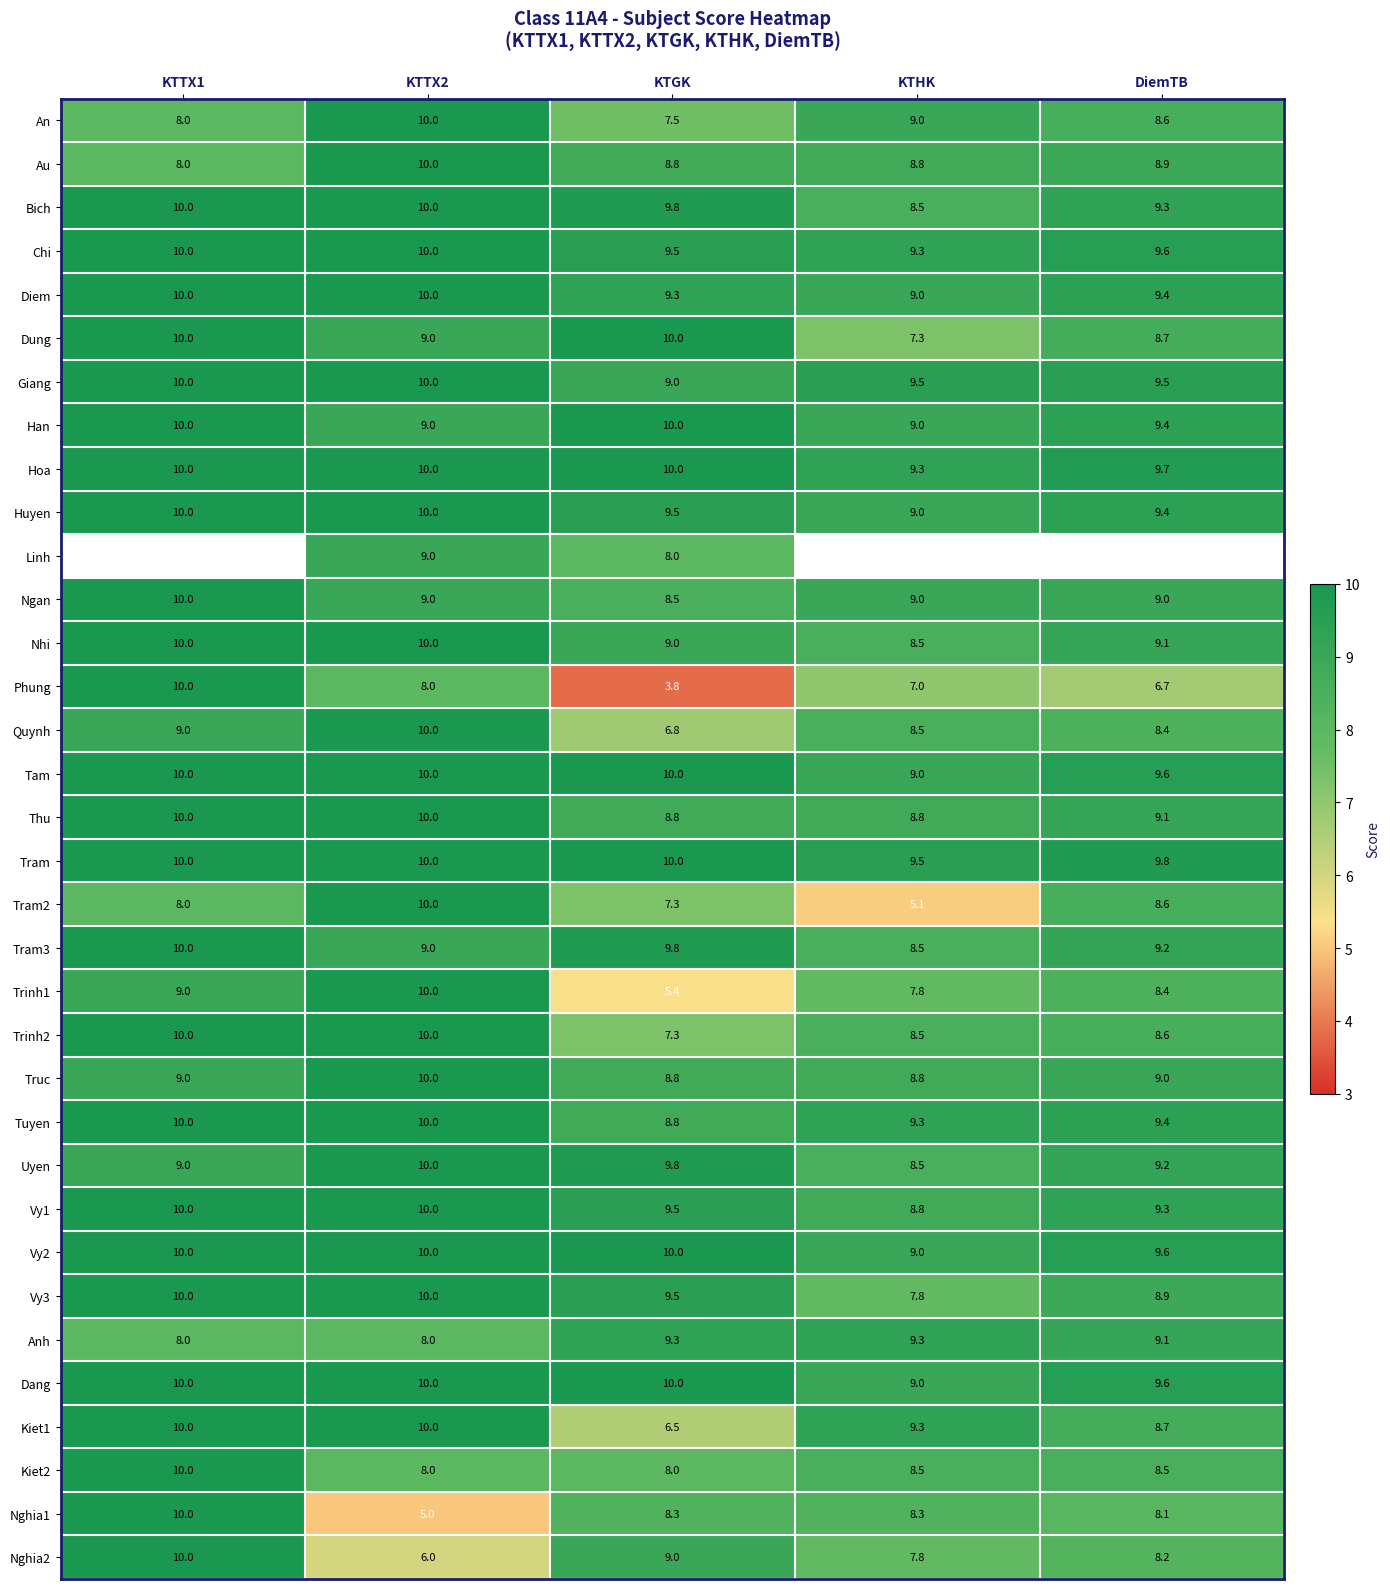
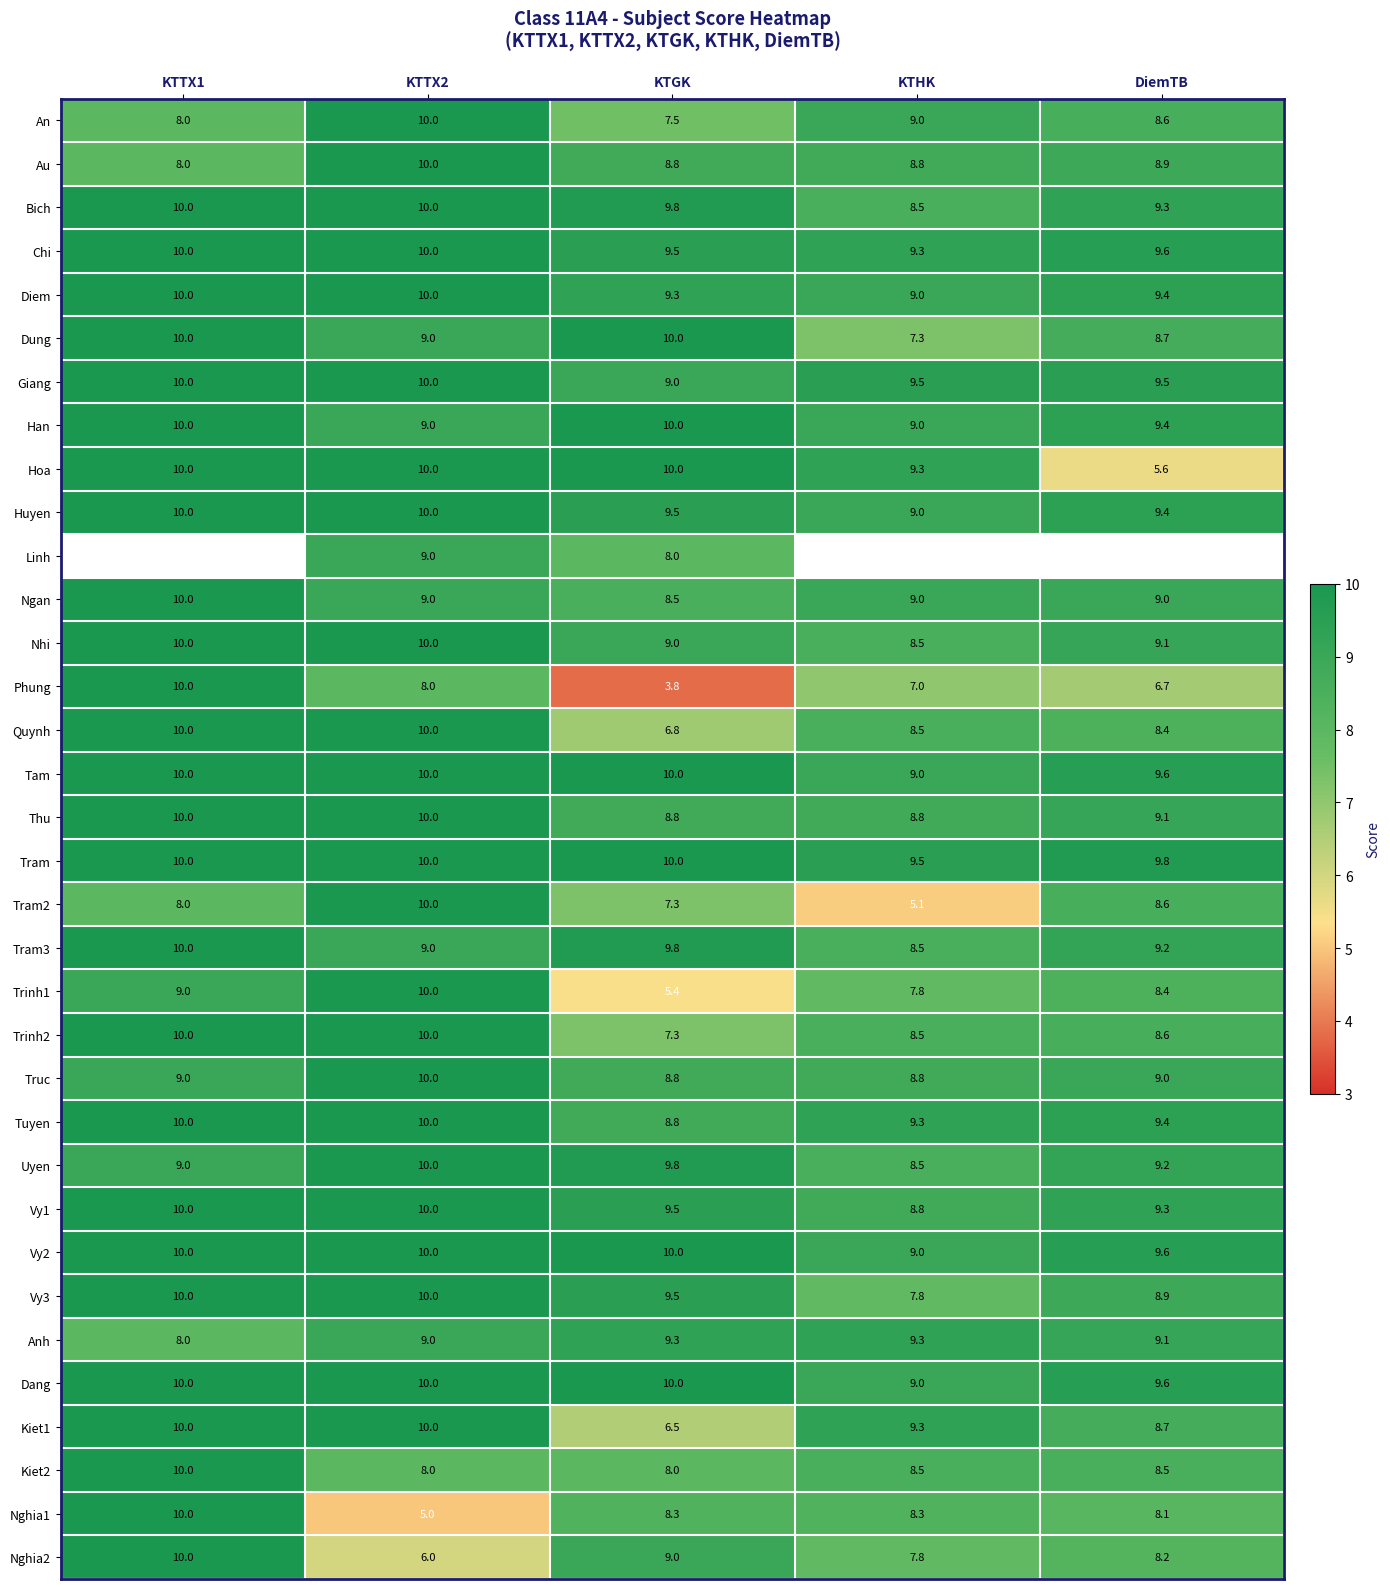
Hoa, DiemTB: 9.7 -> 5.6
Quynh, KTTX1: 9.0 -> 10.0
Anh, KTTX2: 8.0 -> 9.0
